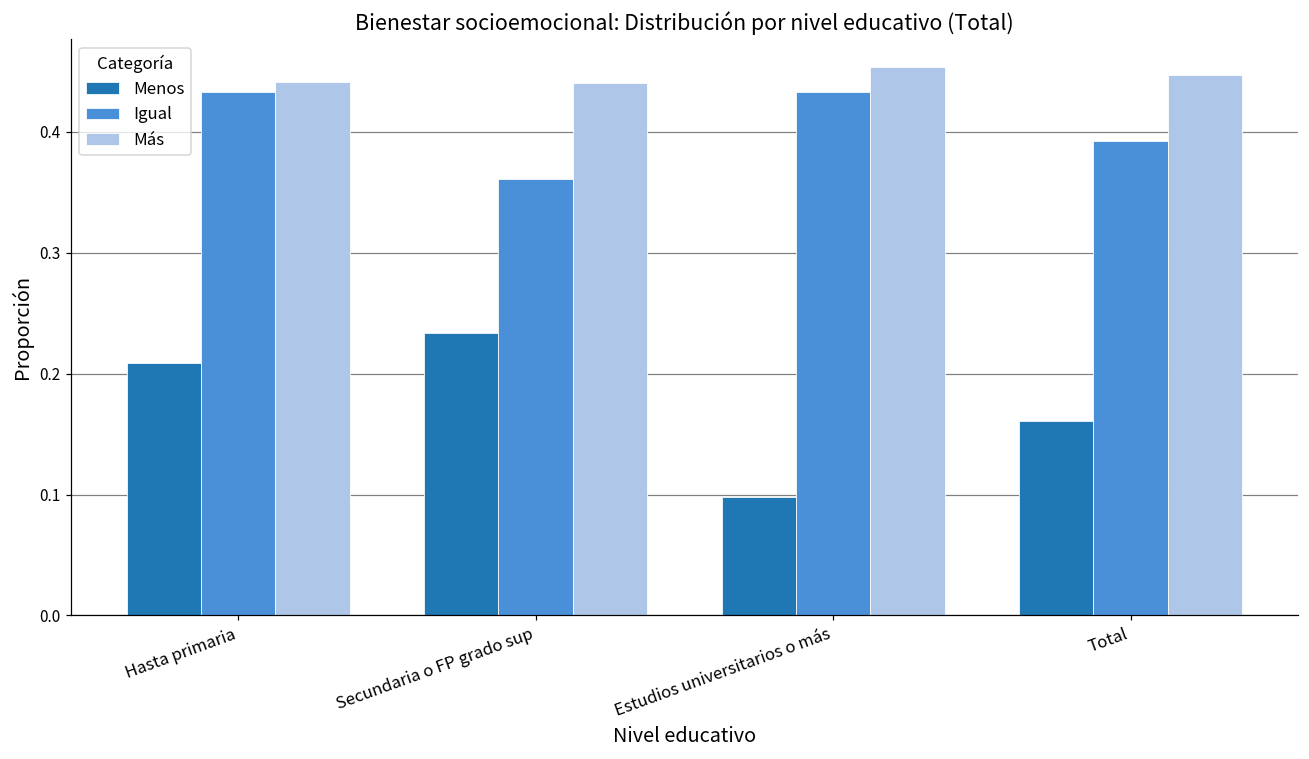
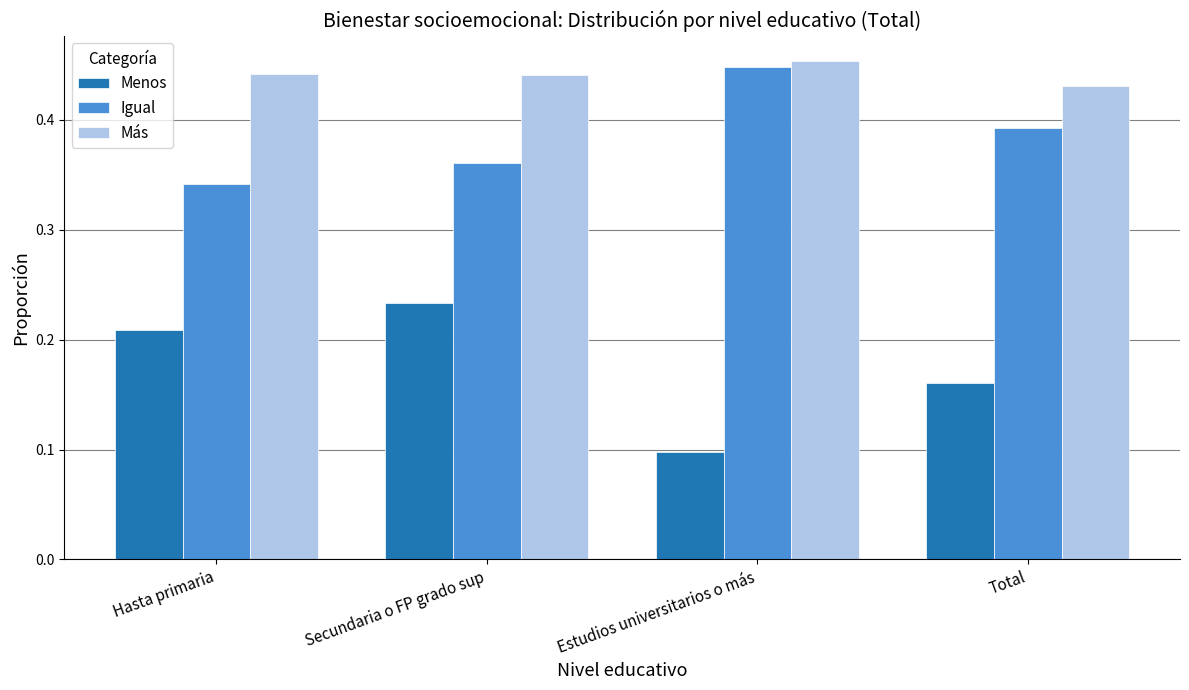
Igual, Hasta primaria: 0.433 -> 0.341
Igual, Estudios universitarios o más: 0.433 -> 0.448
Más, Total: 0.447 -> 0.431
